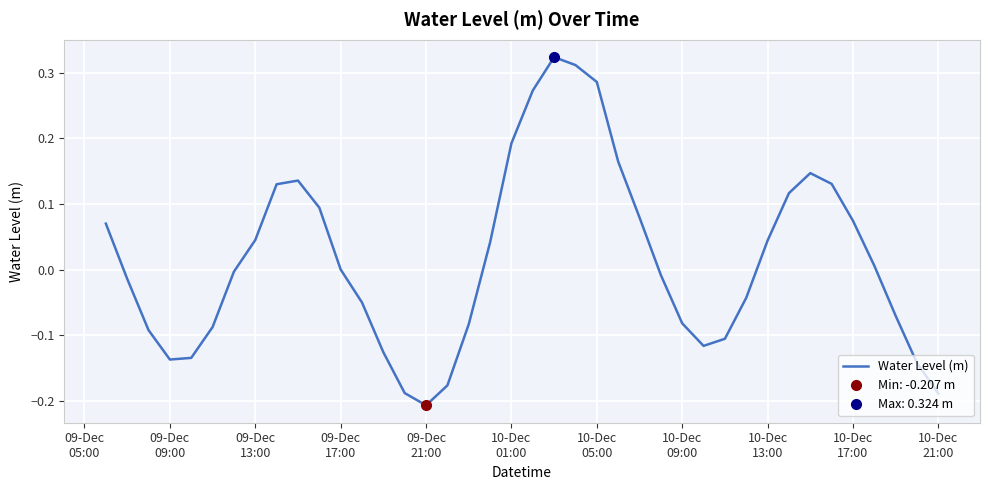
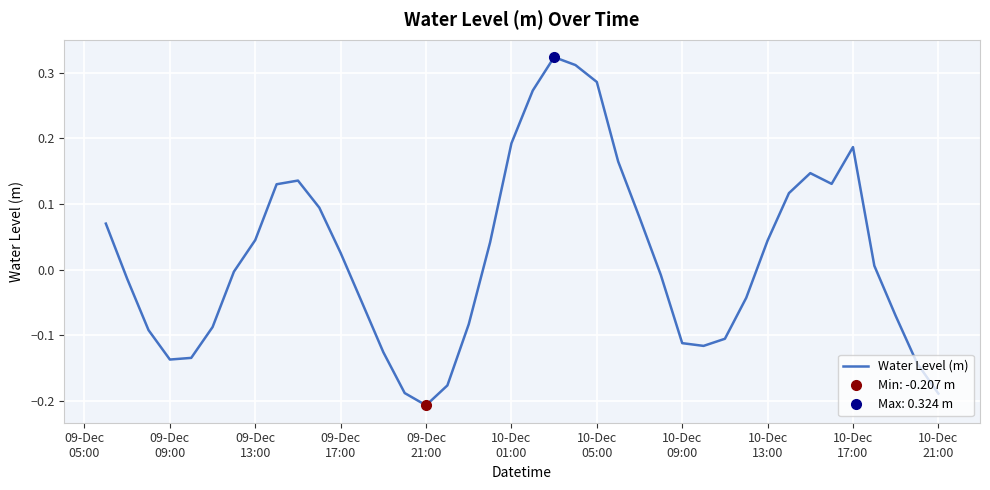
Water Level (m), 09-Dec 17:00: 0.00 -> 0.03
Water Level (m), 10-Dec 09:00: -0.08 -> -0.11
Water Level (m), 10-Dec 17:00: 0.07 -> 0.19
